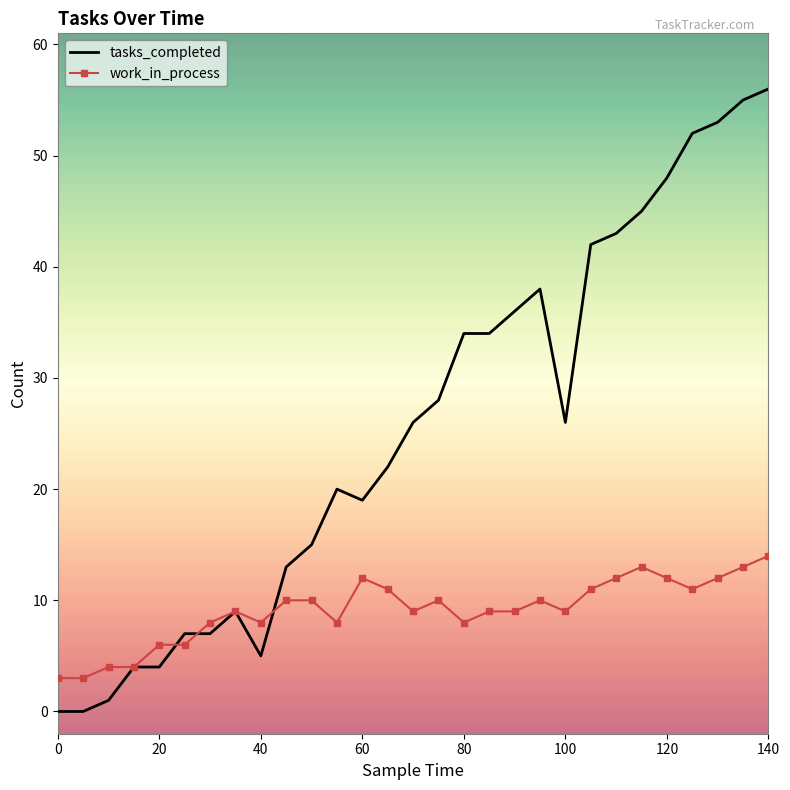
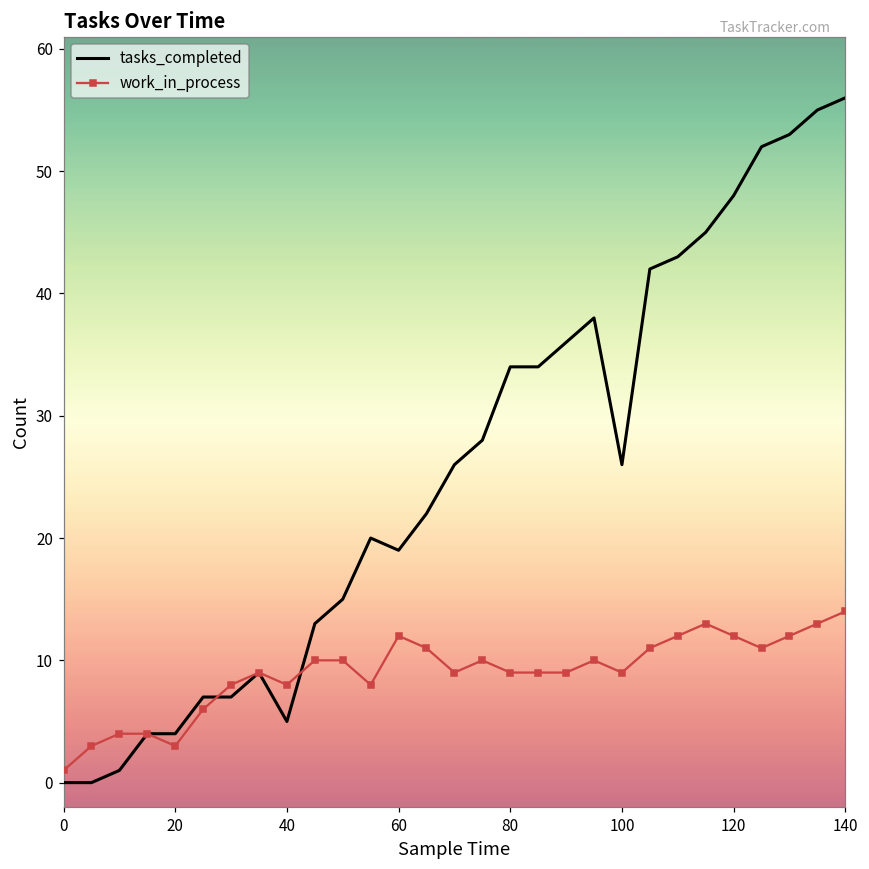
work_in_process, 0: 3 -> 1
work_in_process, 20: 6 -> 3
work_in_process, 80: 8 -> 9
